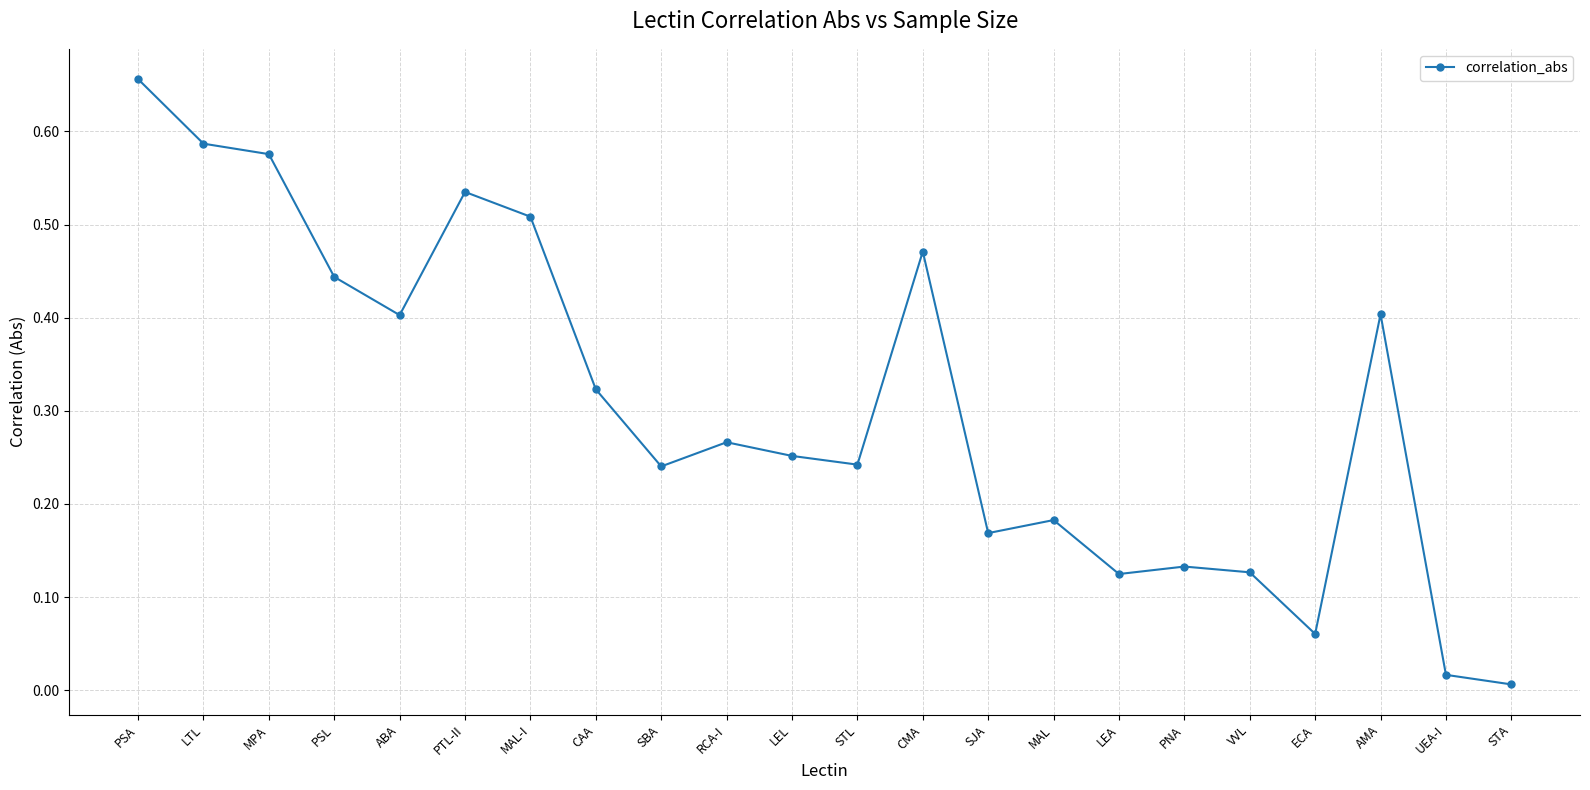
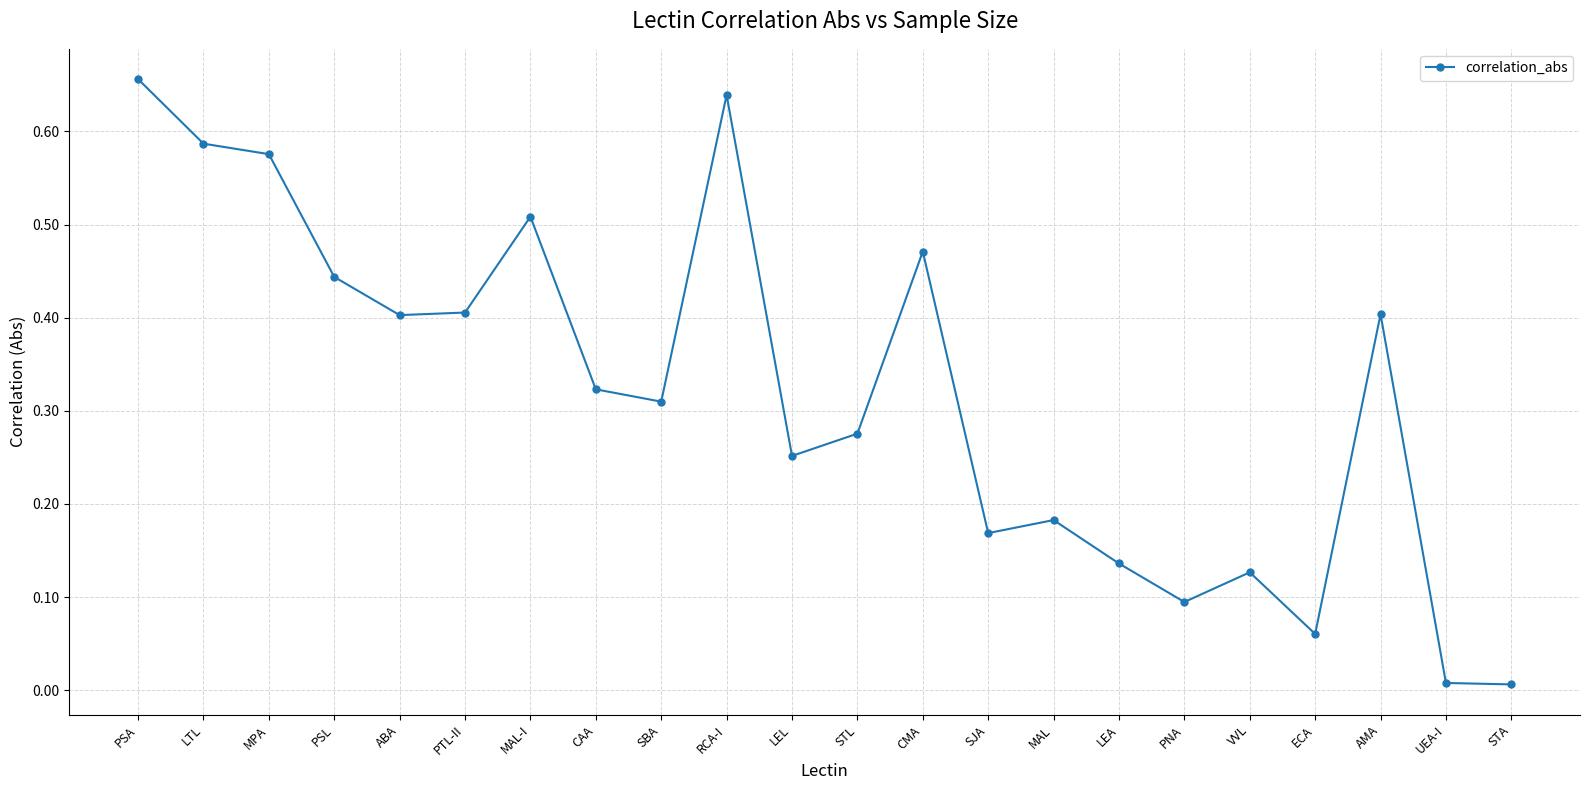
PTL-II: 0.54 -> 0.41
SBA: 0.24 -> 0.31
RCA-I: 0.27 -> 0.64
STL: 0.24 -> 0.28
LEA: 0.12 -> 0.14
PNA: 0.13 -> 0.09
UEA-I: 0.02 -> 0.01
